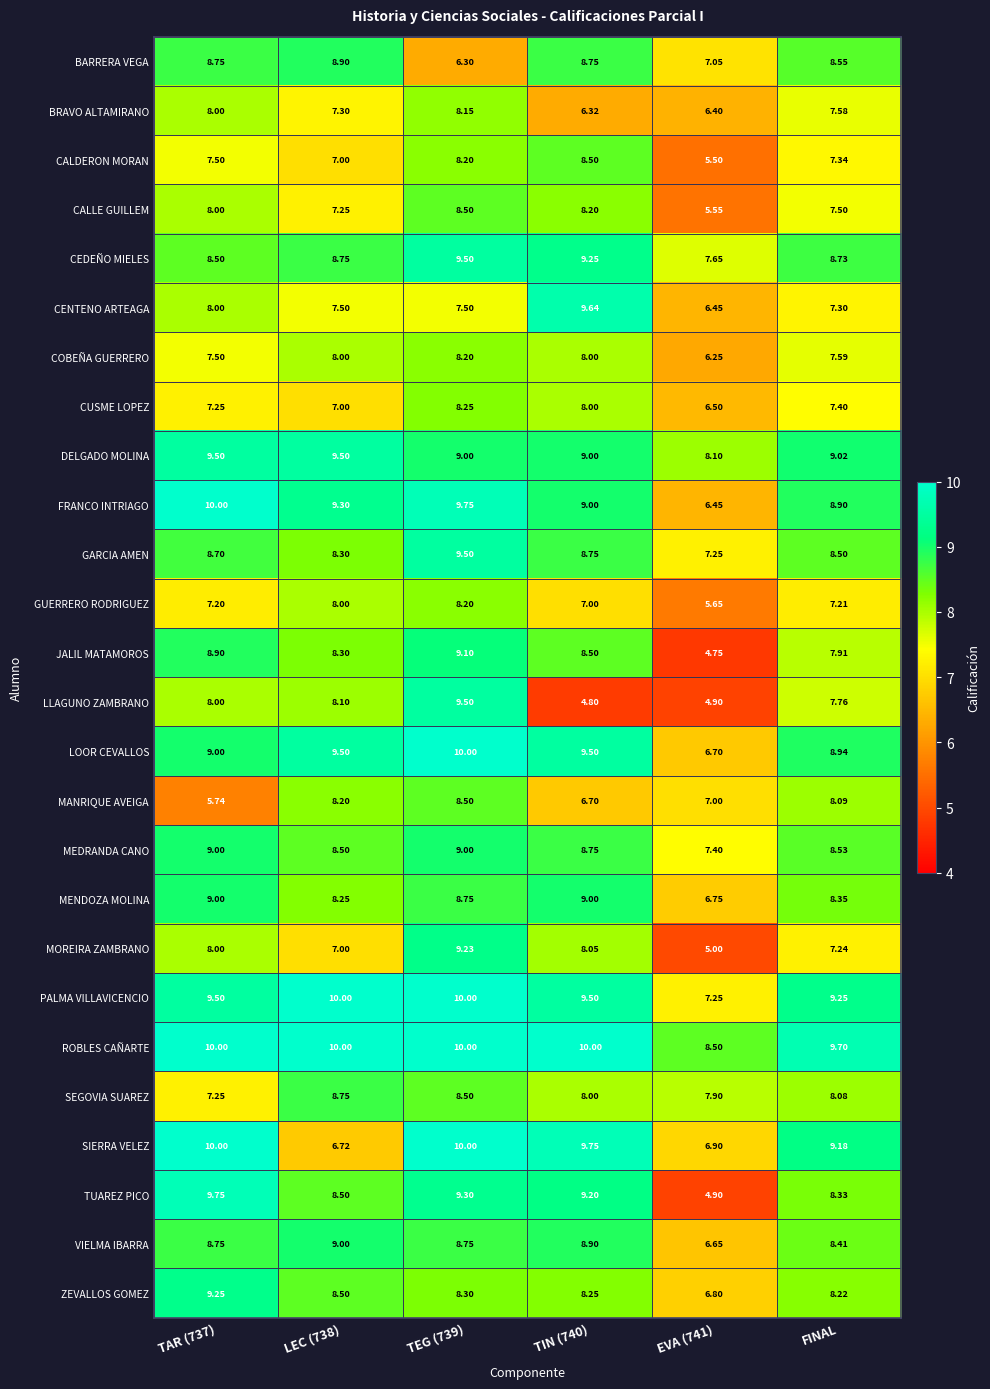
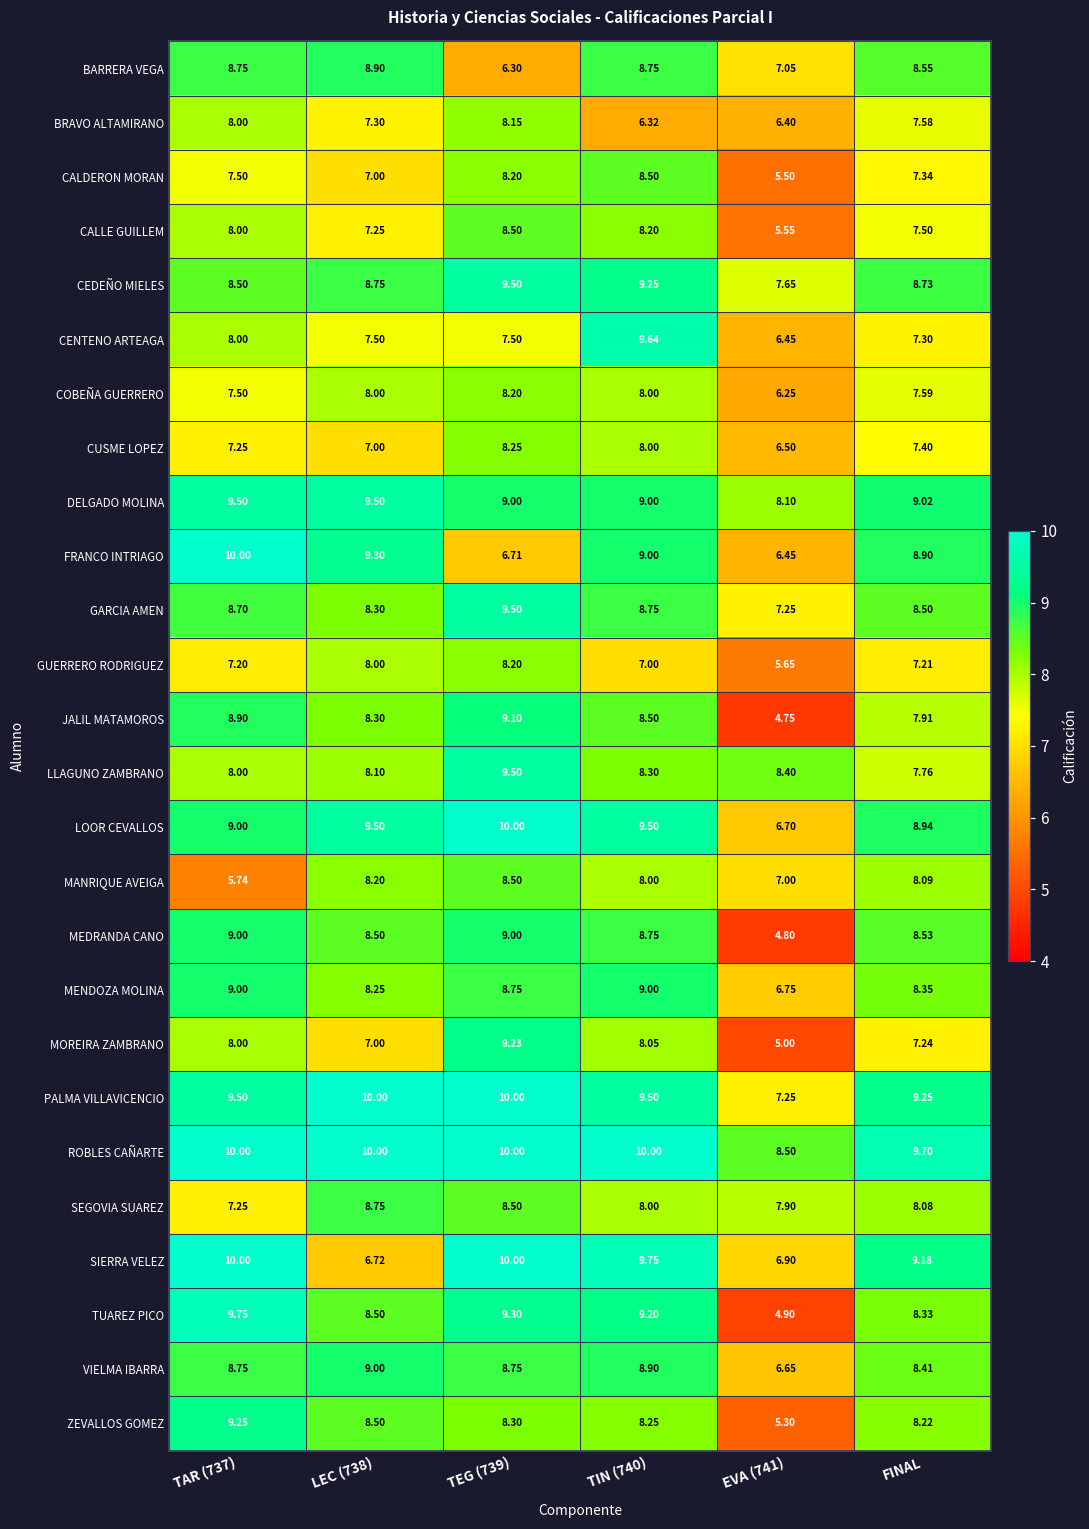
FRANCO INTRIAGO, TEG (739): 9.75 -> 6.71
LLAGUNO ZAMBRANO, TIN (740): 4.80 -> 8.30
LLAGUNO ZAMBRANO, EVA (741): 4.90 -> 8.40
MANRIQUE AVEIGA, TIN (740): 6.70 -> 8.00
MEDRANDA CANO, EVA (741): 7.40 -> 4.80
ZEVALLOS GOMEZ, EVA (741): 6.80 -> 5.30
